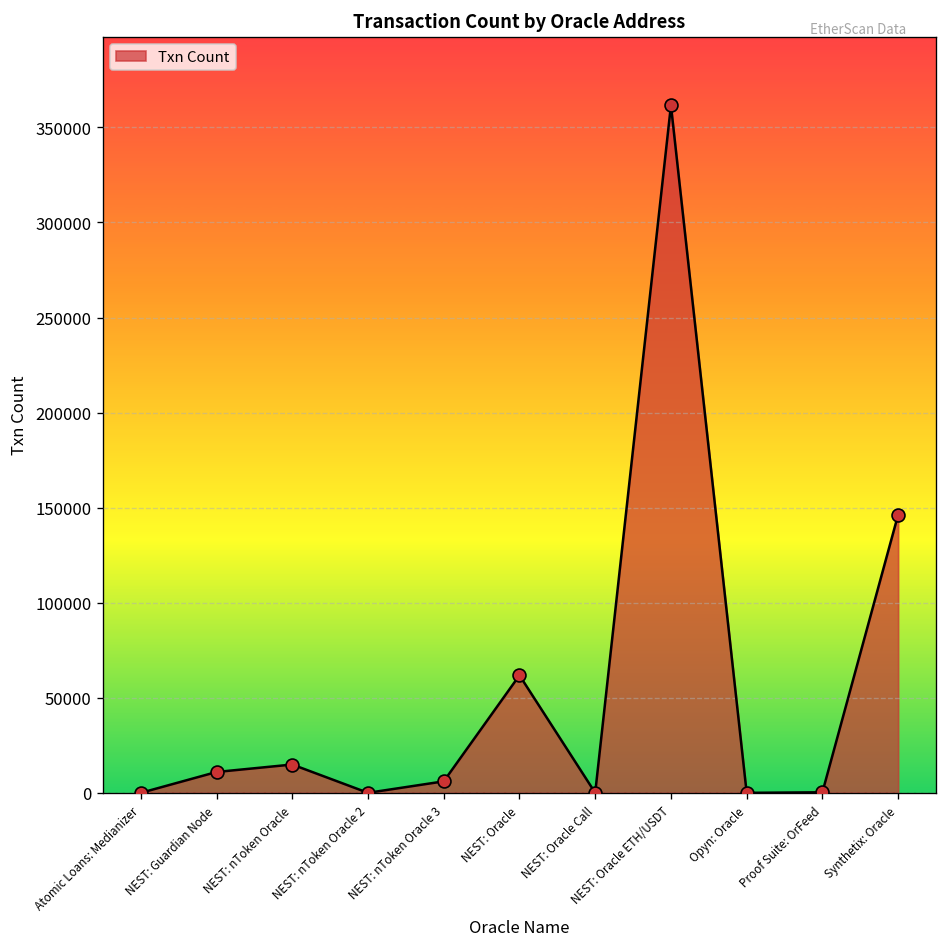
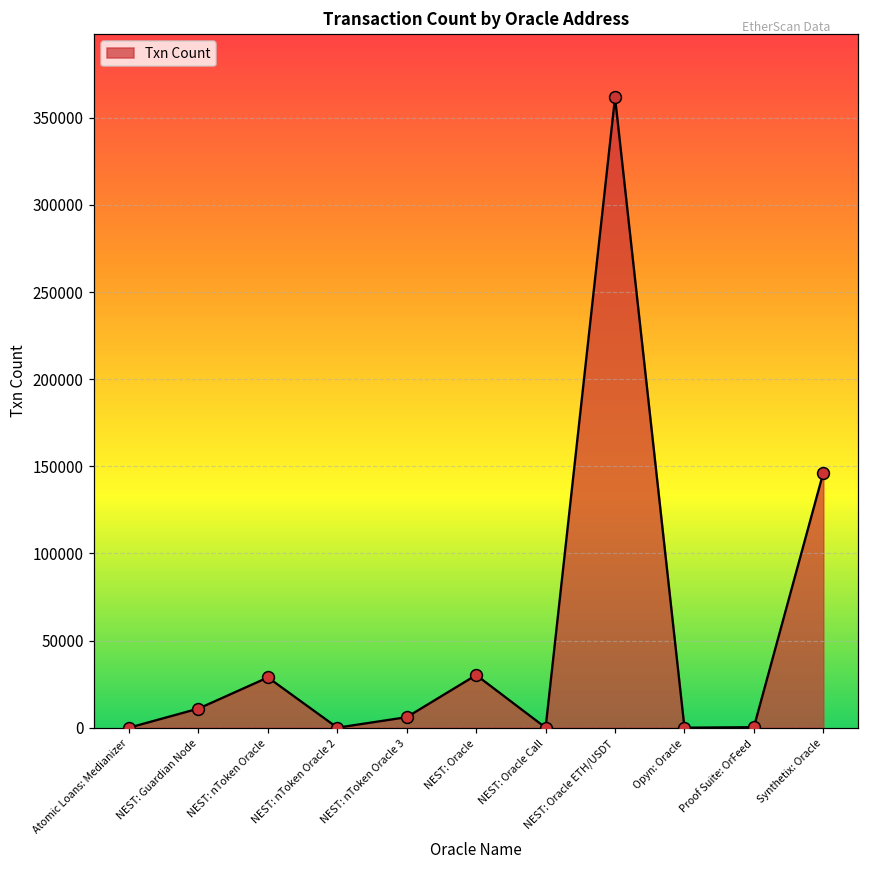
NEST: nToken Oracle: 15000 -> 29000
NEST: Oracle: 62000 -> 30000
